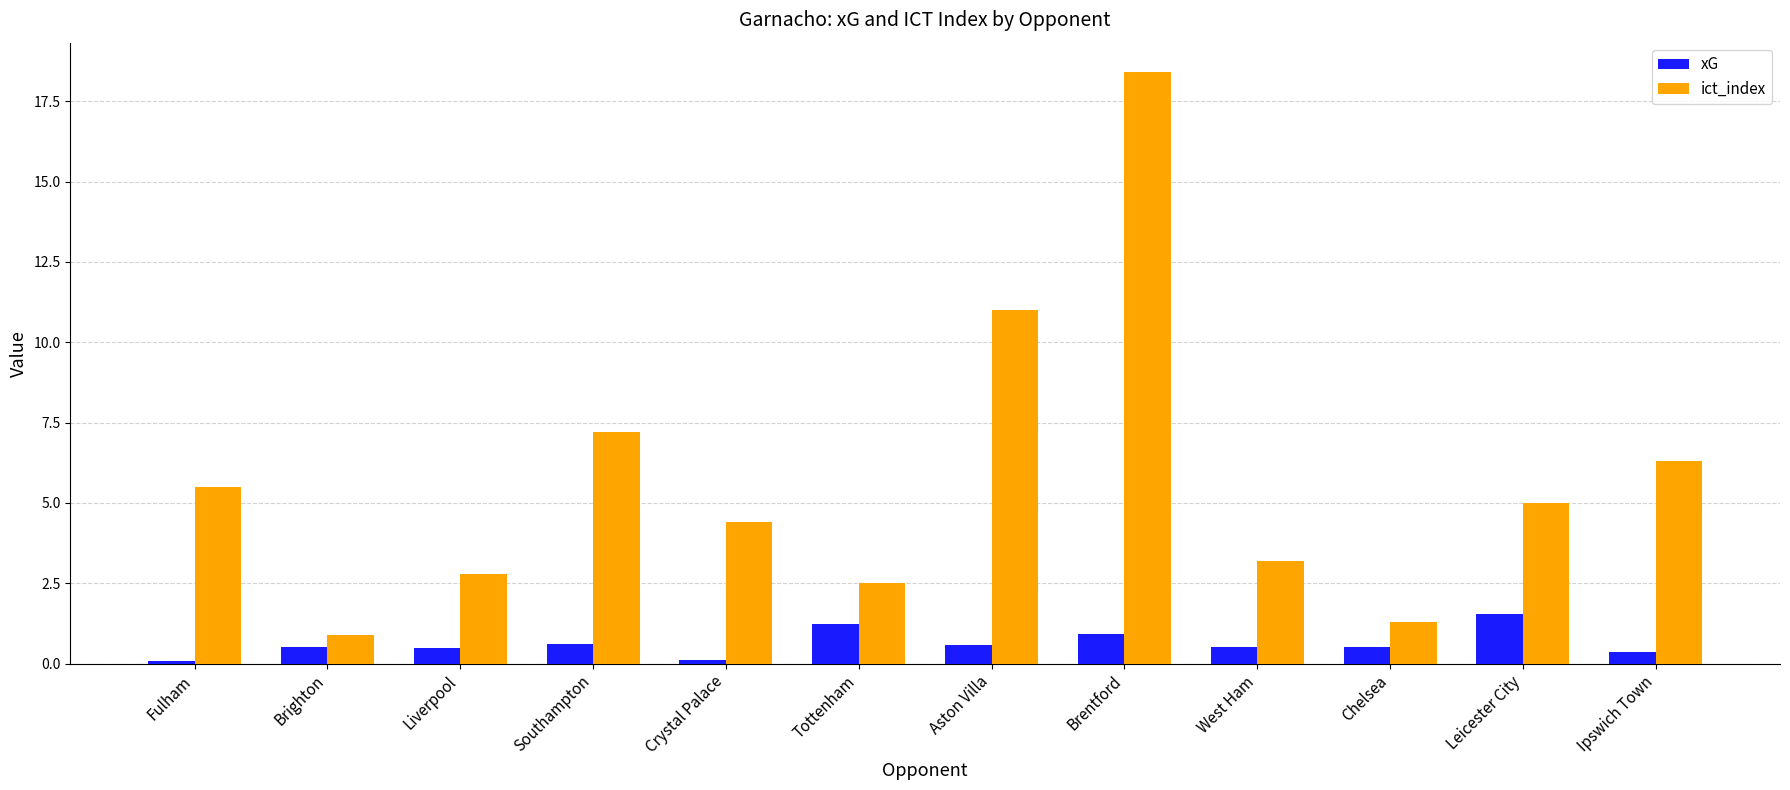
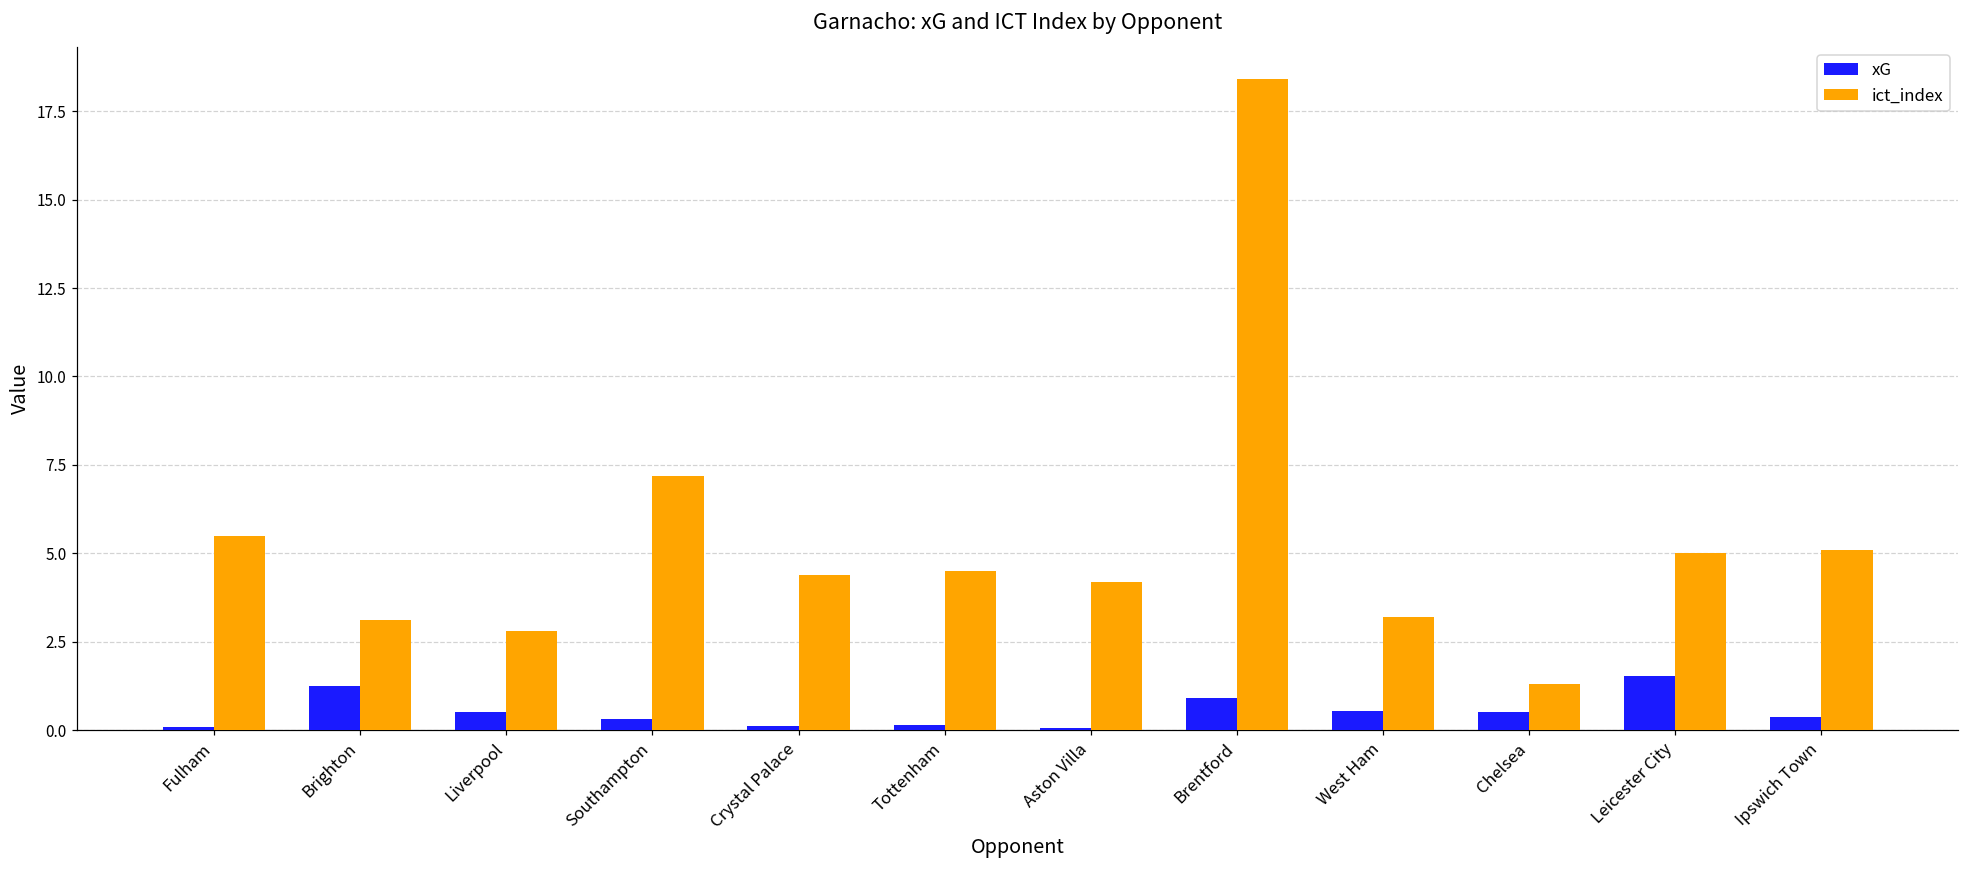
xG, Brighton: 0.5 -> 1.3
ict_index, Brighton: 0.9 -> 3.1
xG, Southampton: 0.6 -> 0.3
xG, Tottenham: 1.2 -> 0.2
ict_index, Tottenham: 2.5 -> 4.5
xG, Aston Villa: 0.6 -> 0.1
ict_index, Aston Villa: 11.0 -> 4.2
ict_index, Ipswich Town: 6.3 -> 5.1
